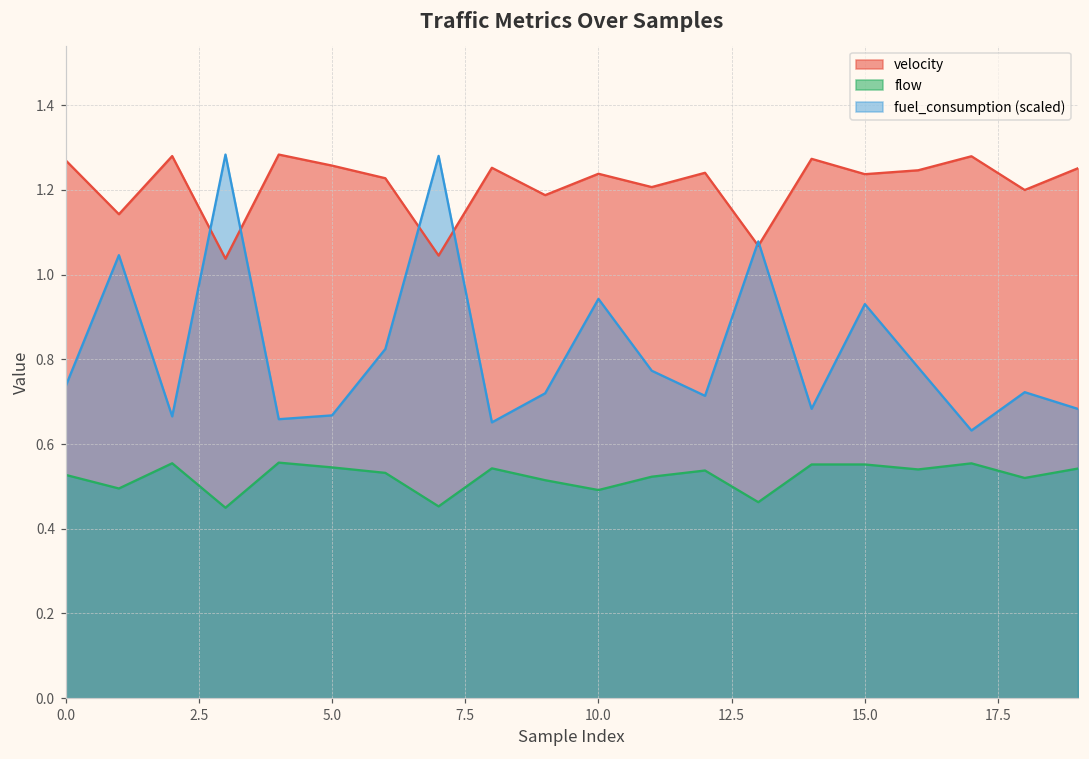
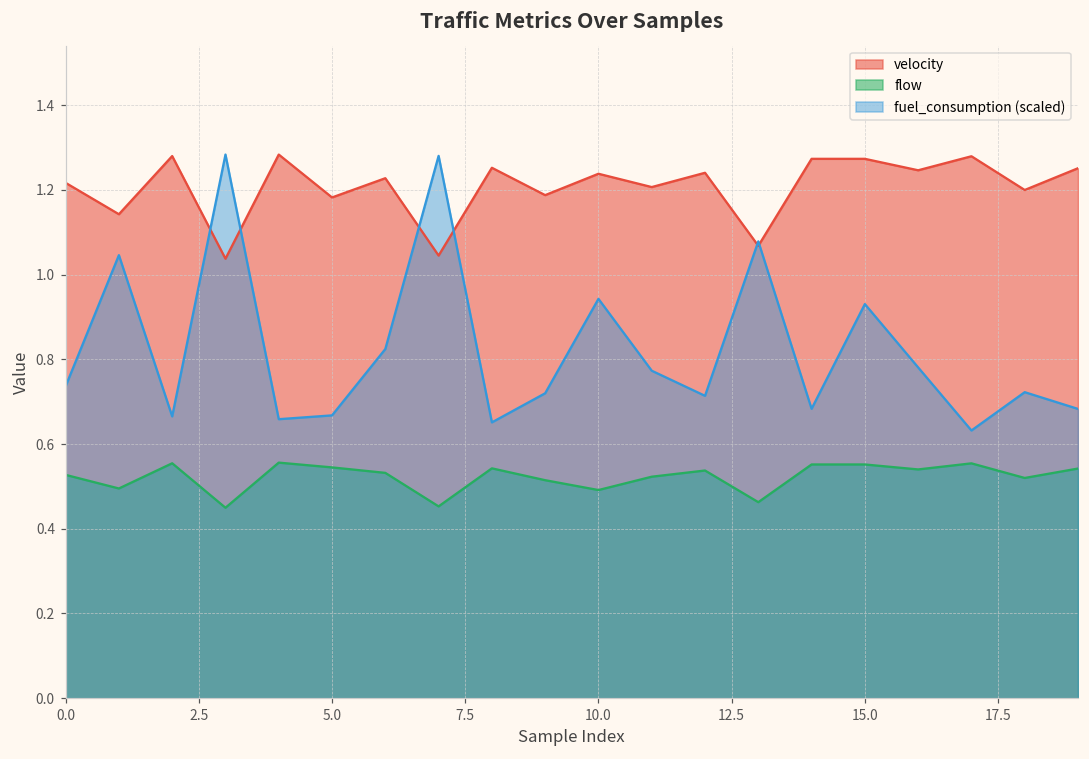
velocity, 0.0: 1.27 -> 1.22
velocity, 5.0: 1.26 -> 1.18
velocity, 15.0: 1.24 -> 1.27
